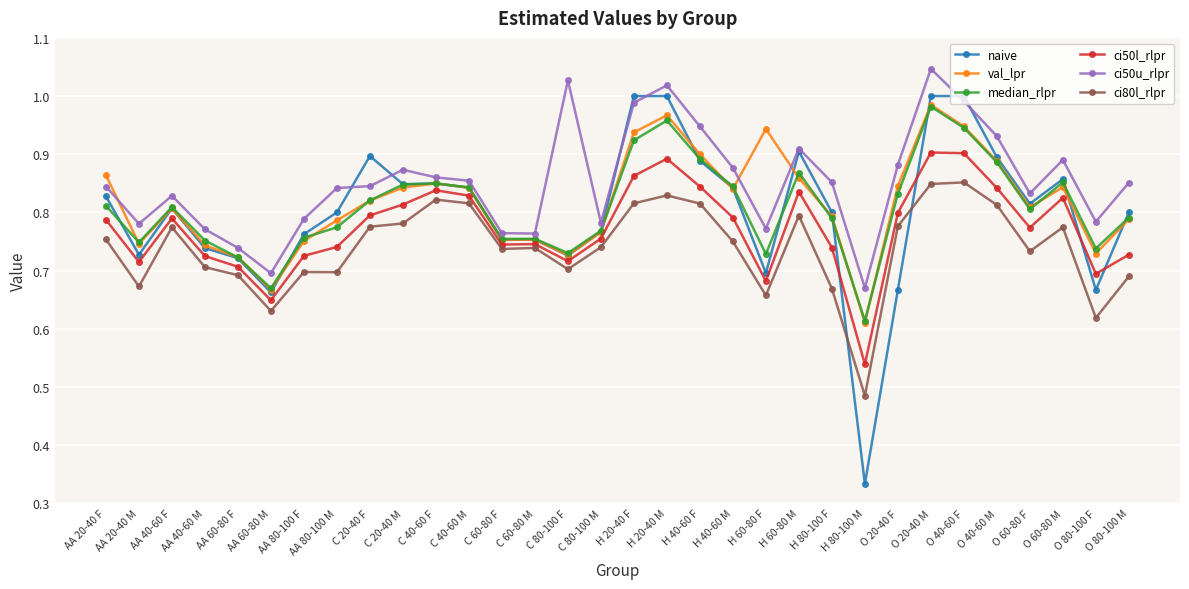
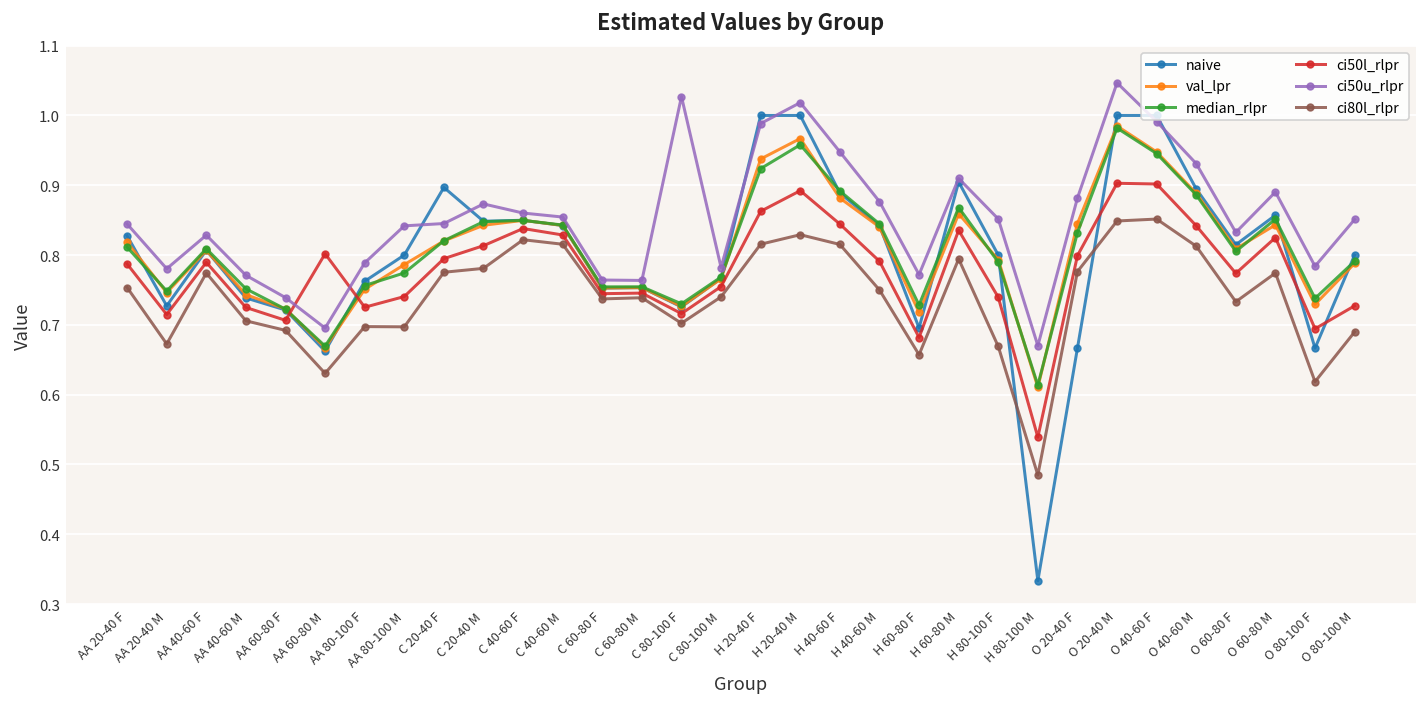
val_lpr, AA 20-40 F: 0.86 -> 0.82
ci50l_rlpr, AA 60-80 M: 0.65 -> 0.80
val_lpr, H 40-60 F: 0.90 -> 0.88
val_lpr, H 60-80 F: 0.94 -> 0.72
